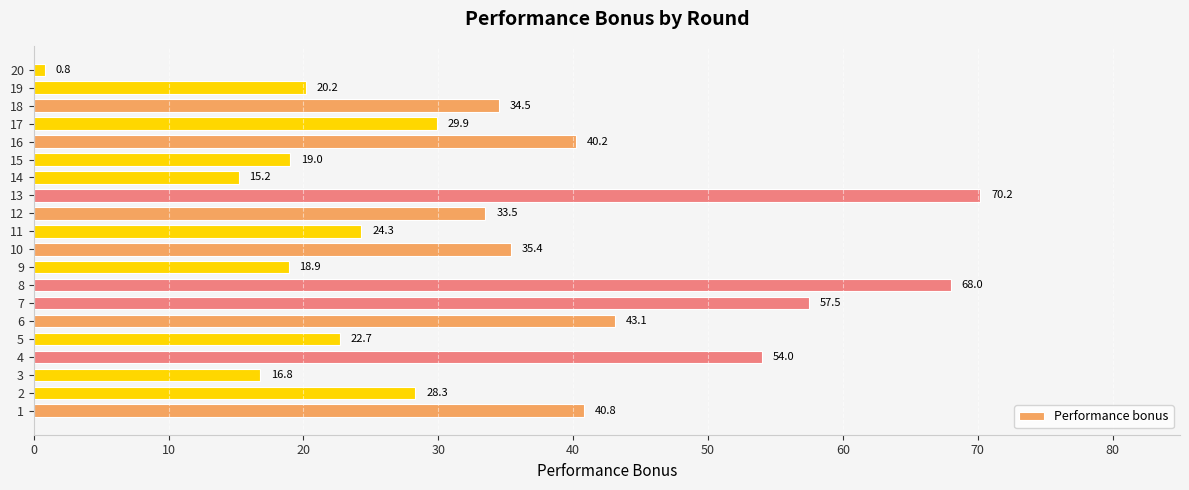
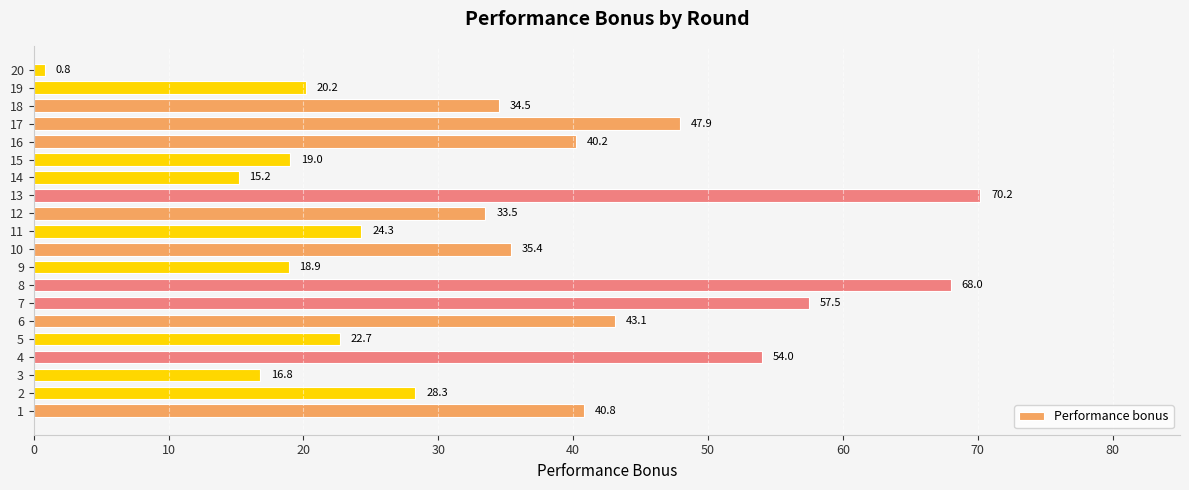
17: 29.9 -> 47.9
